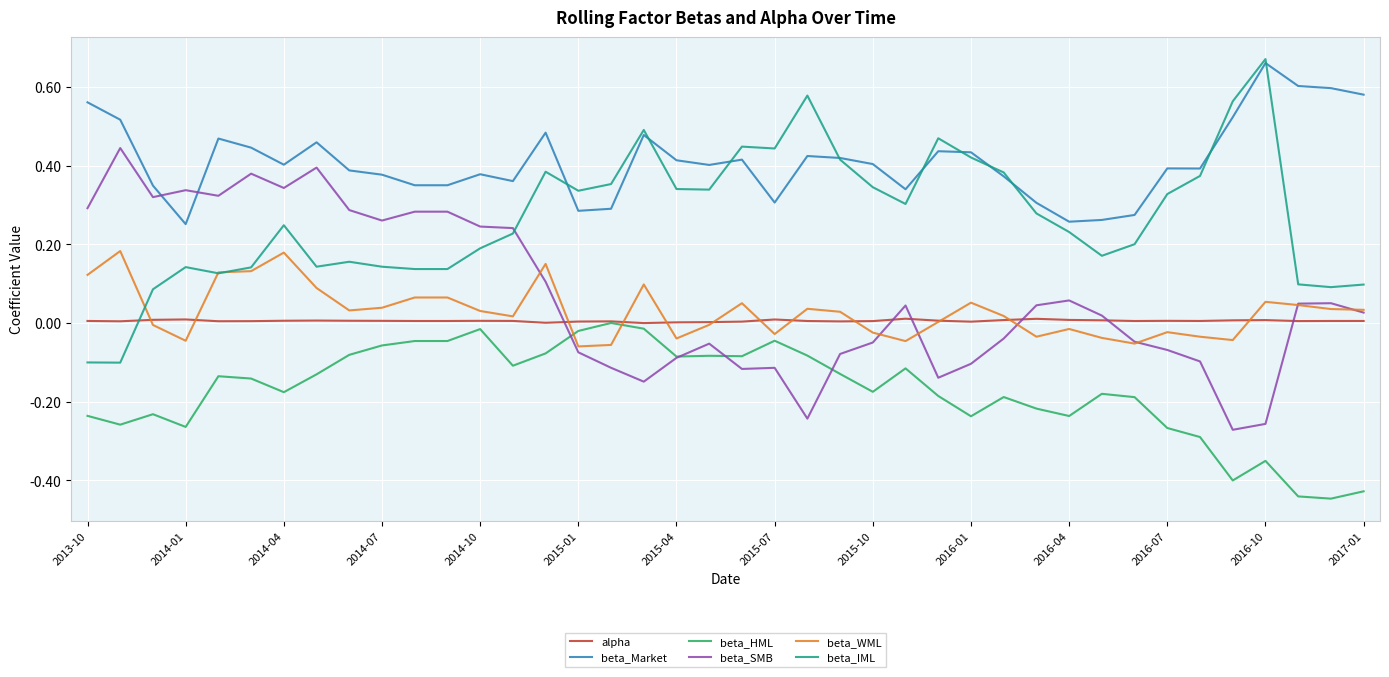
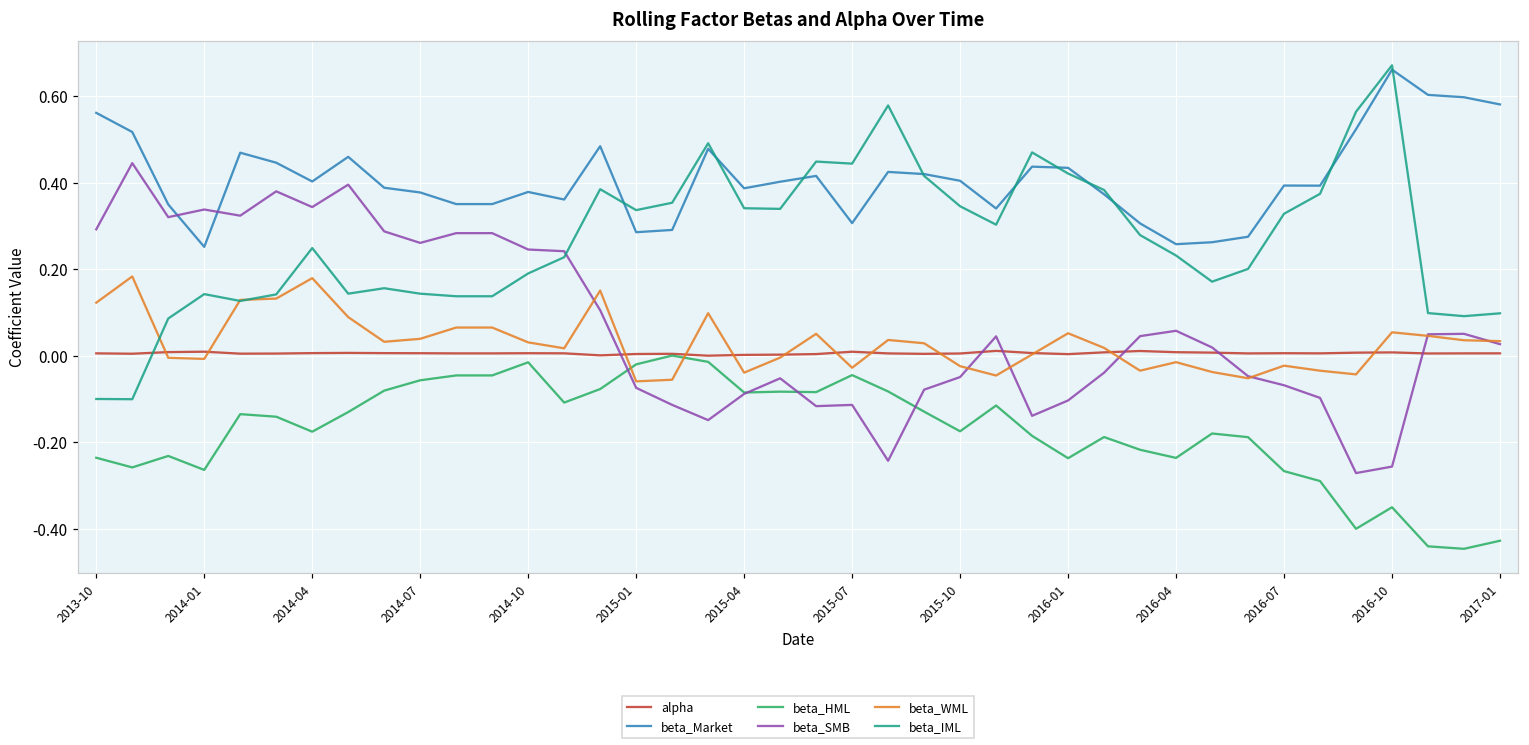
beta_WML, 2014-01: -0.04 -> -0.01
beta_Market, 2015-04: 0.41 -> 0.39
